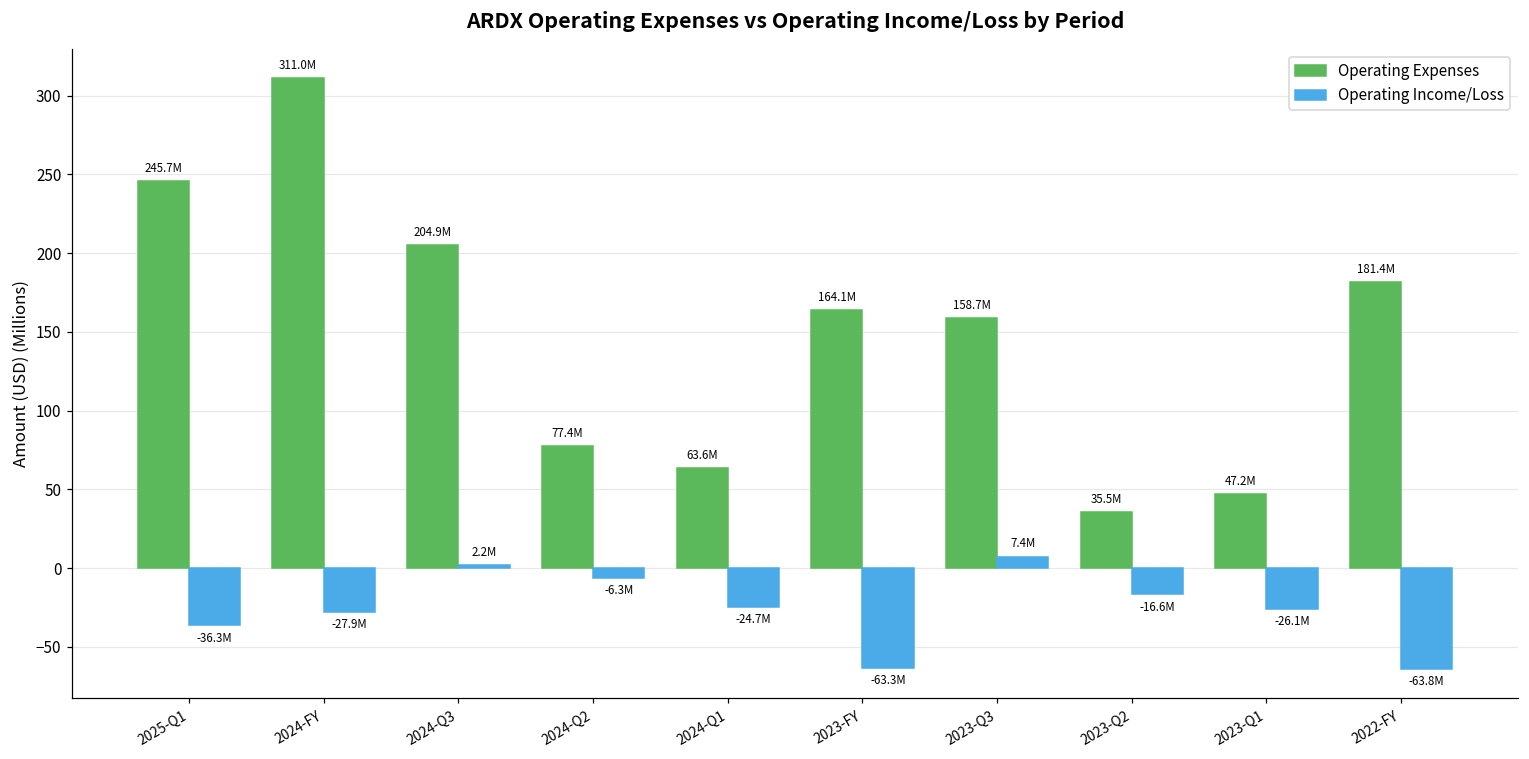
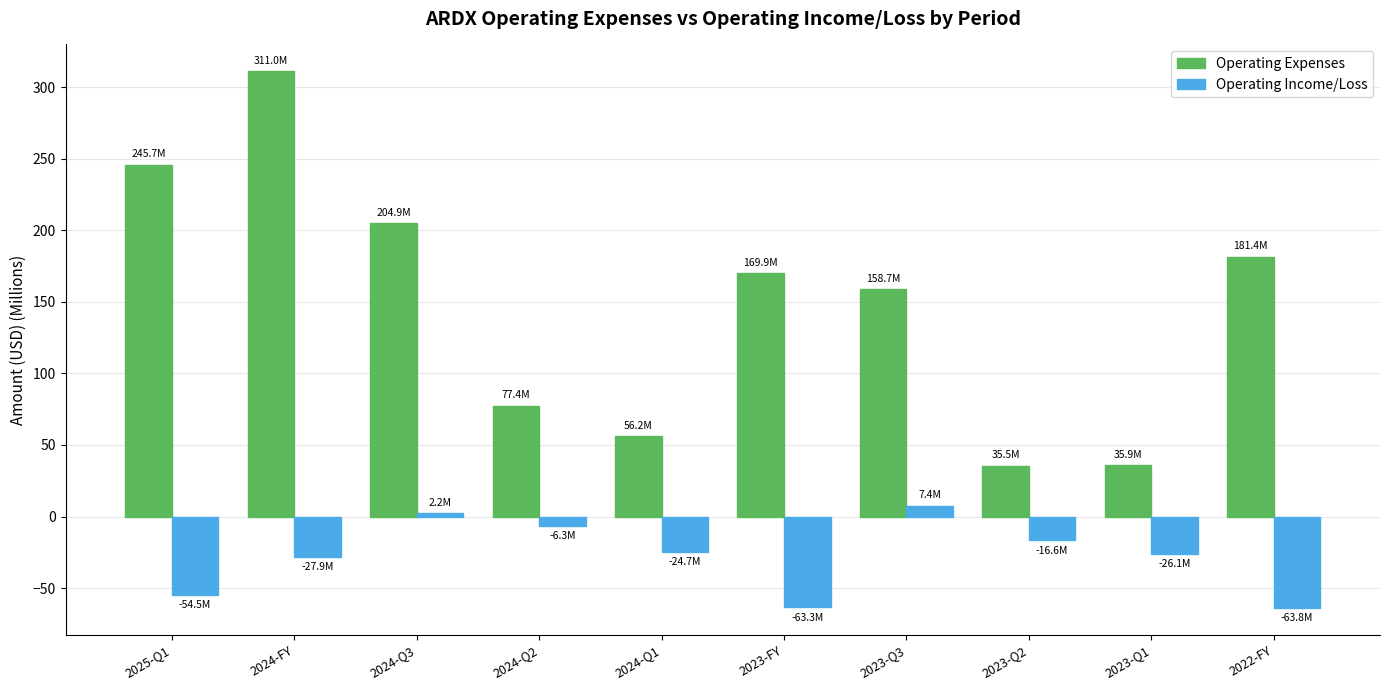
Operating Income/Loss, 2025-Q1: -36.3M -> -54.5M
Operating Expenses, 2024-Q1: 63.6M -> 56.2M
Operating Expenses, 2023-FY: 164.1M -> 169.9M
Operating Expenses, 2023-Q1: 47.2M -> 35.9M
